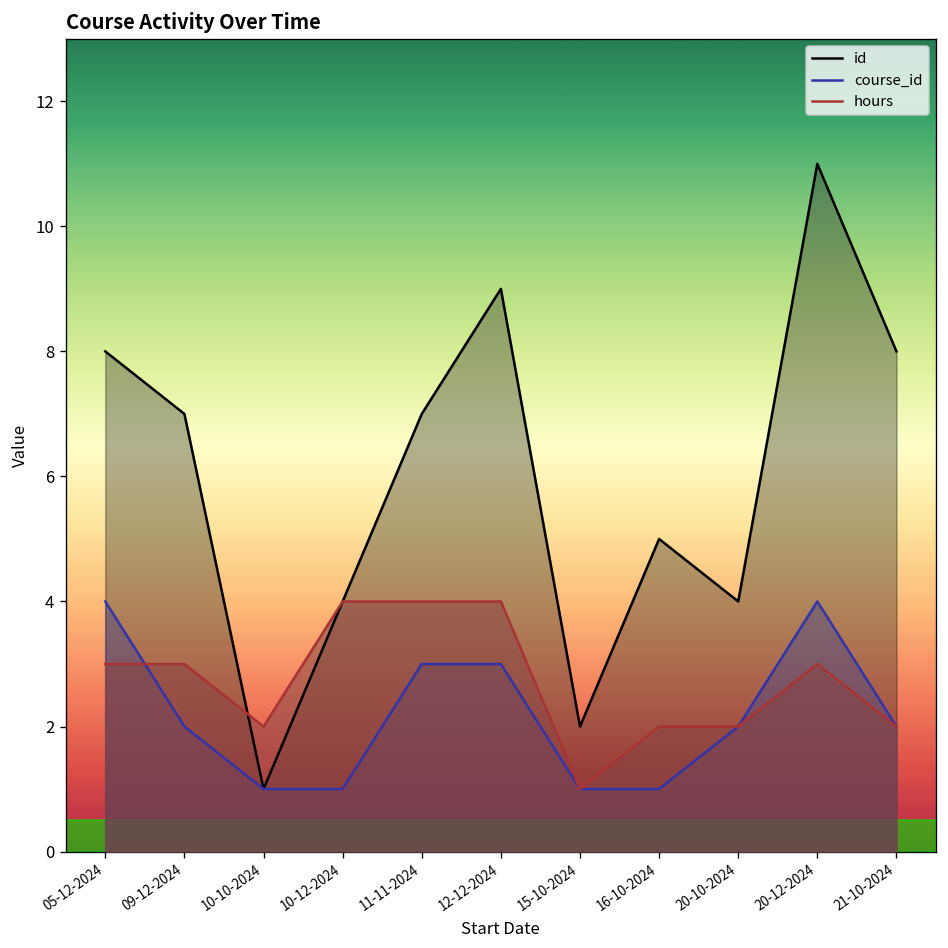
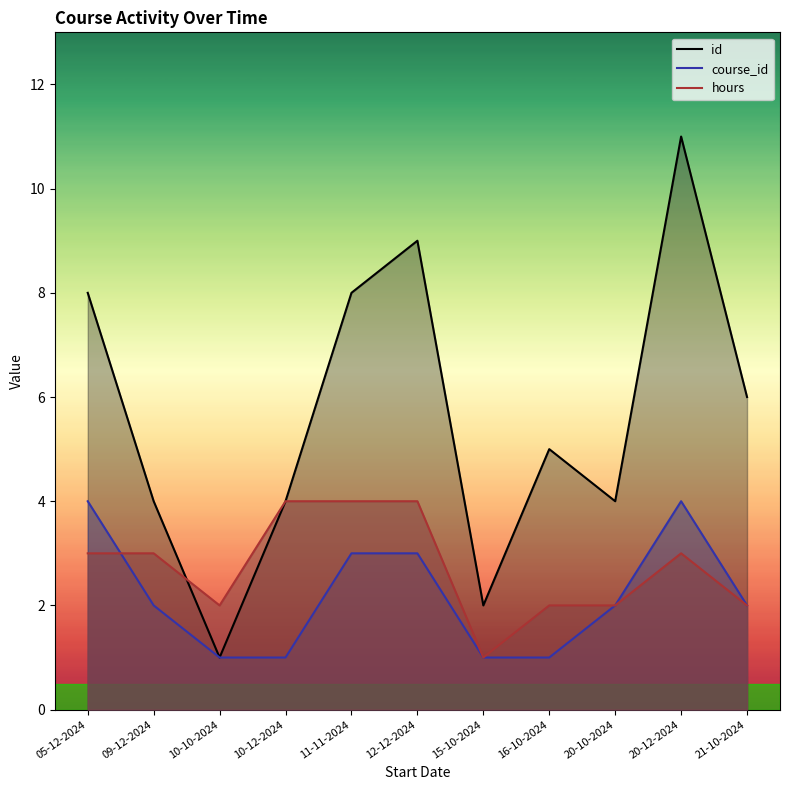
id, 09-12-2024: 7 -> 4
id, 11-11-2024: 7 -> 8
id, 21-10-2024: 8 -> 6
